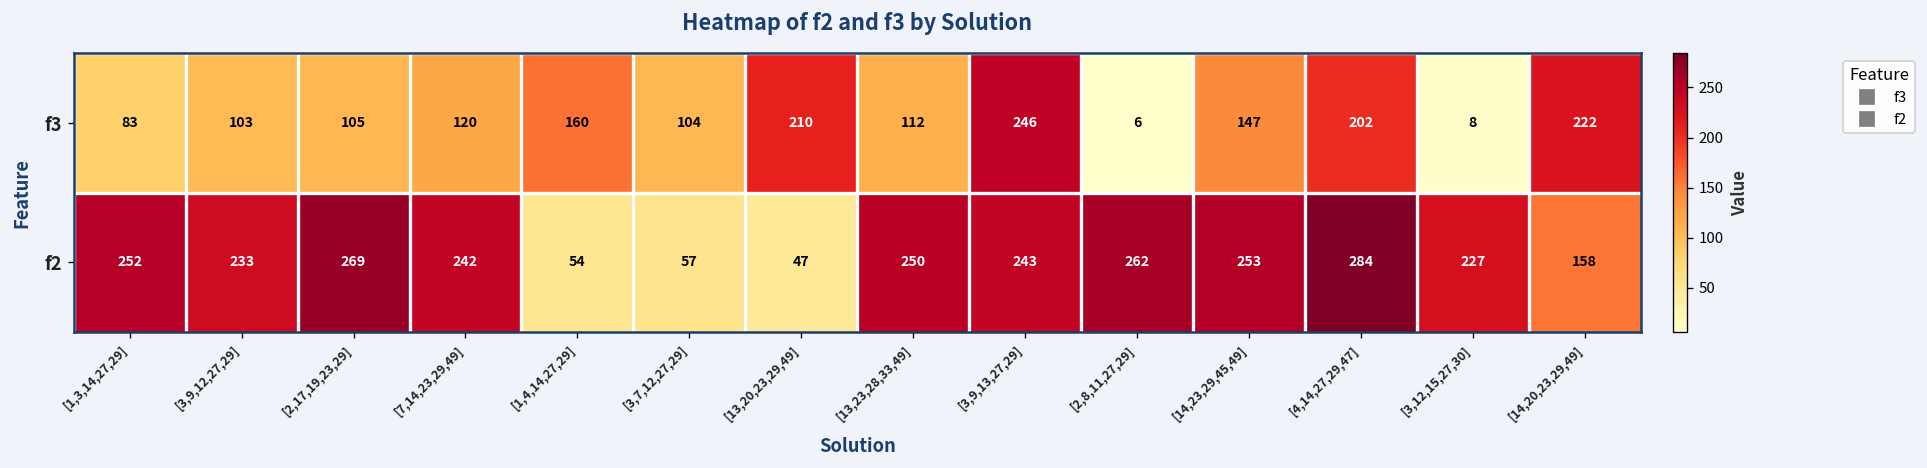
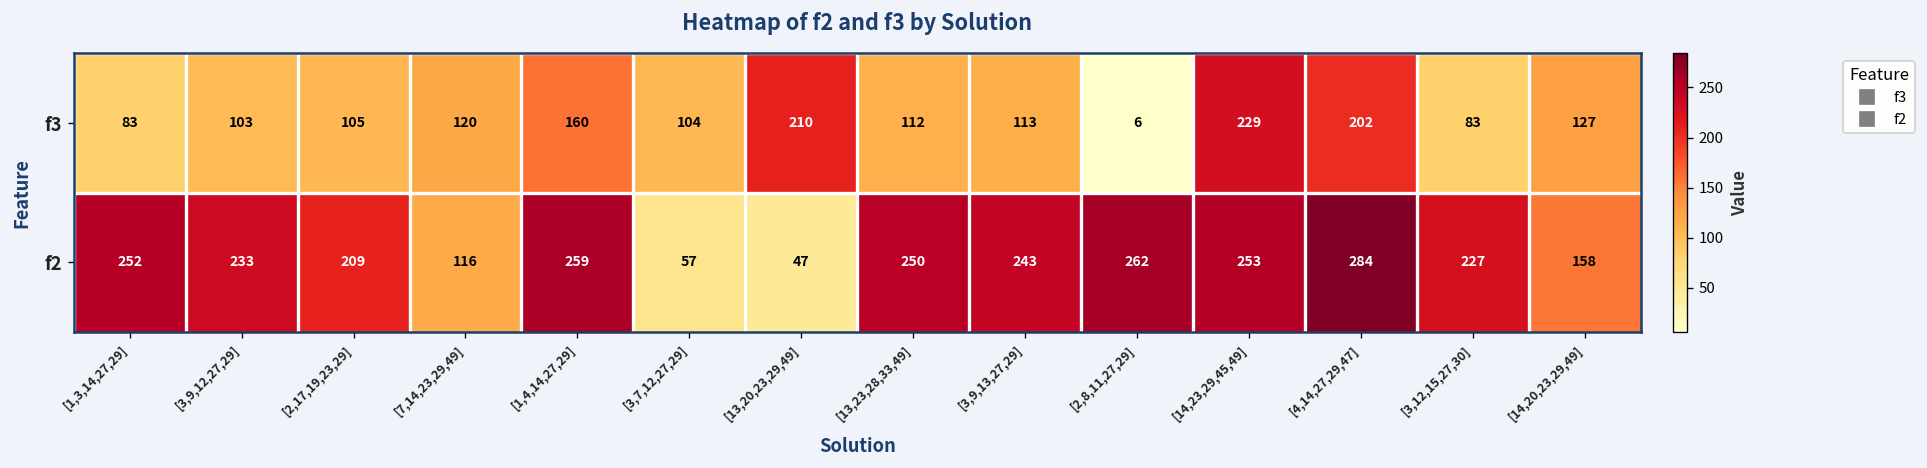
f3, [3,9,13,27,29]: 246 -> 113
f3, [14,23,29,45,49]: 147 -> 229
f3, [3,12,15,27,30]: 8 -> 83
f3, [14,20,23,29,49]: 222 -> 127
f2, [2,17,19,23,29]: 269 -> 209
f2, [7,14,23,29,49]: 242 -> 116
f2, [1,4,14,27,29]: 54 -> 259
